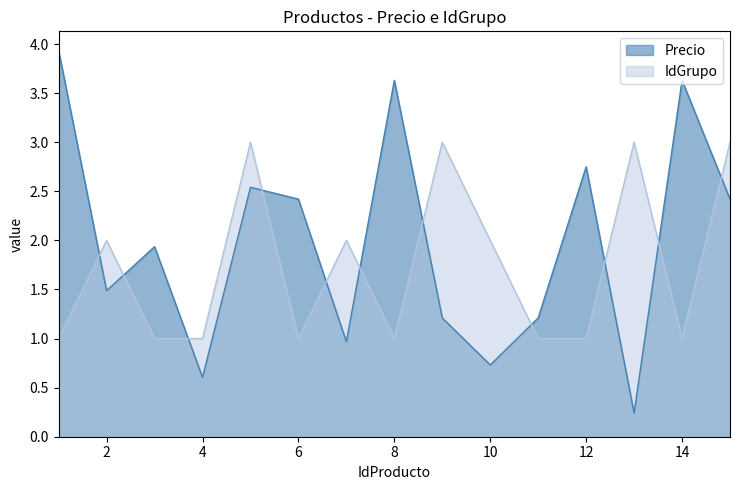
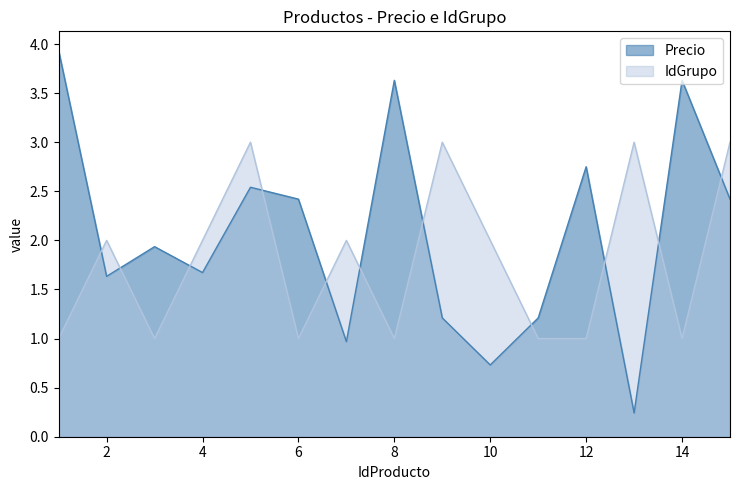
Precio, 2: 1.5 -> 1.6
Precio, 4: 0.6 -> 1.7
IdGrupo, 4: 1 -> 2
